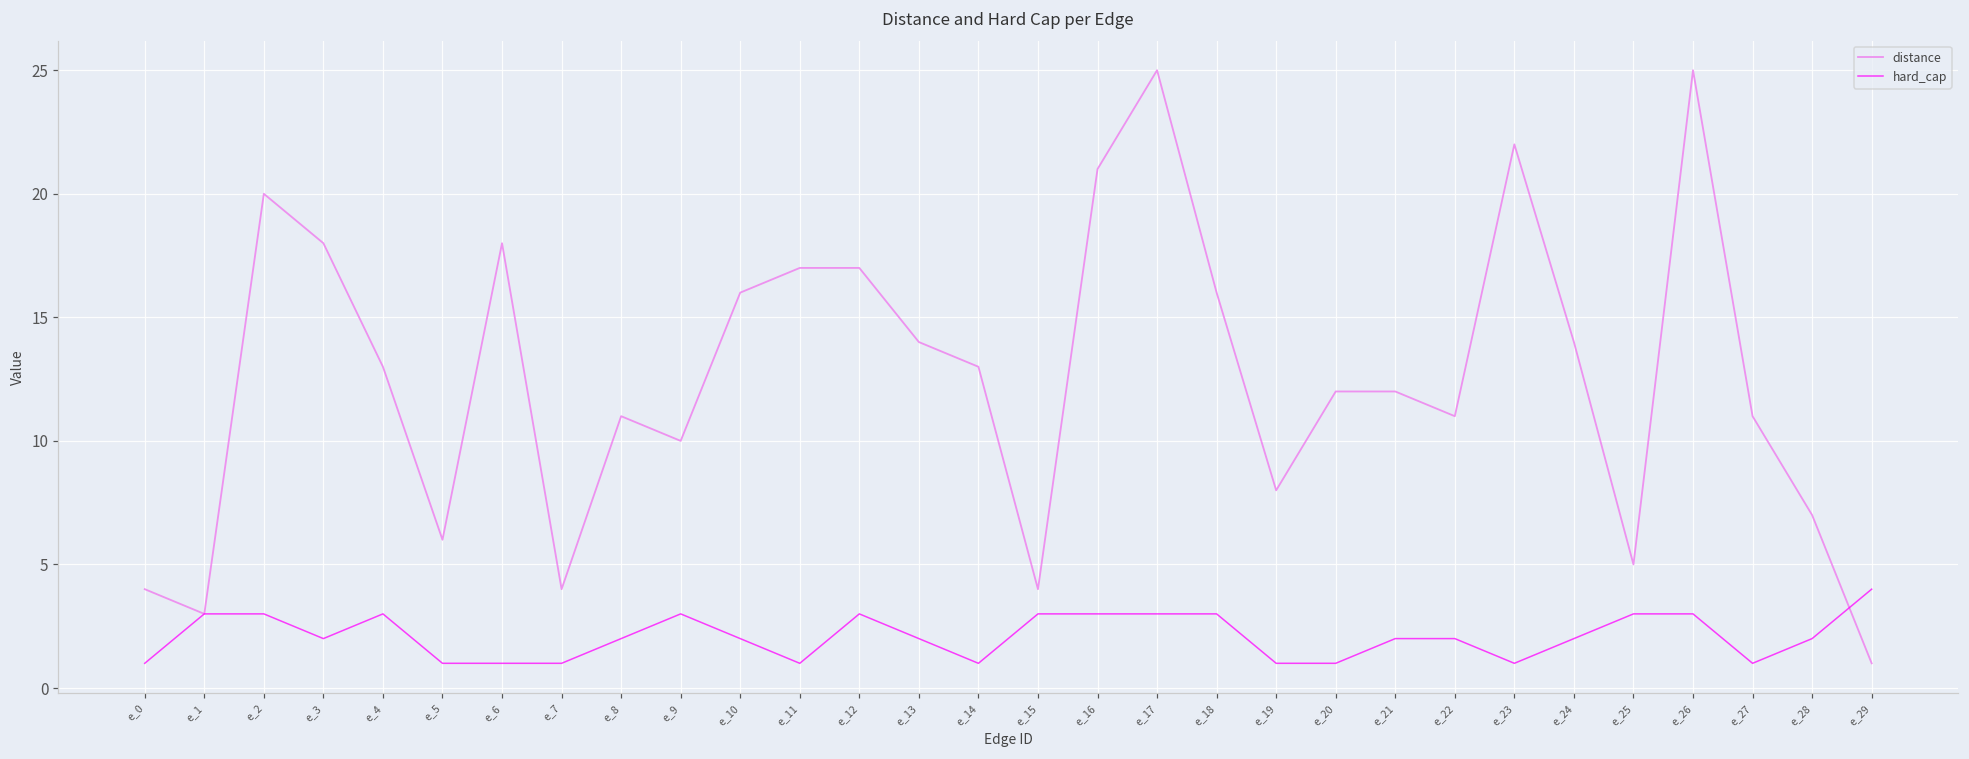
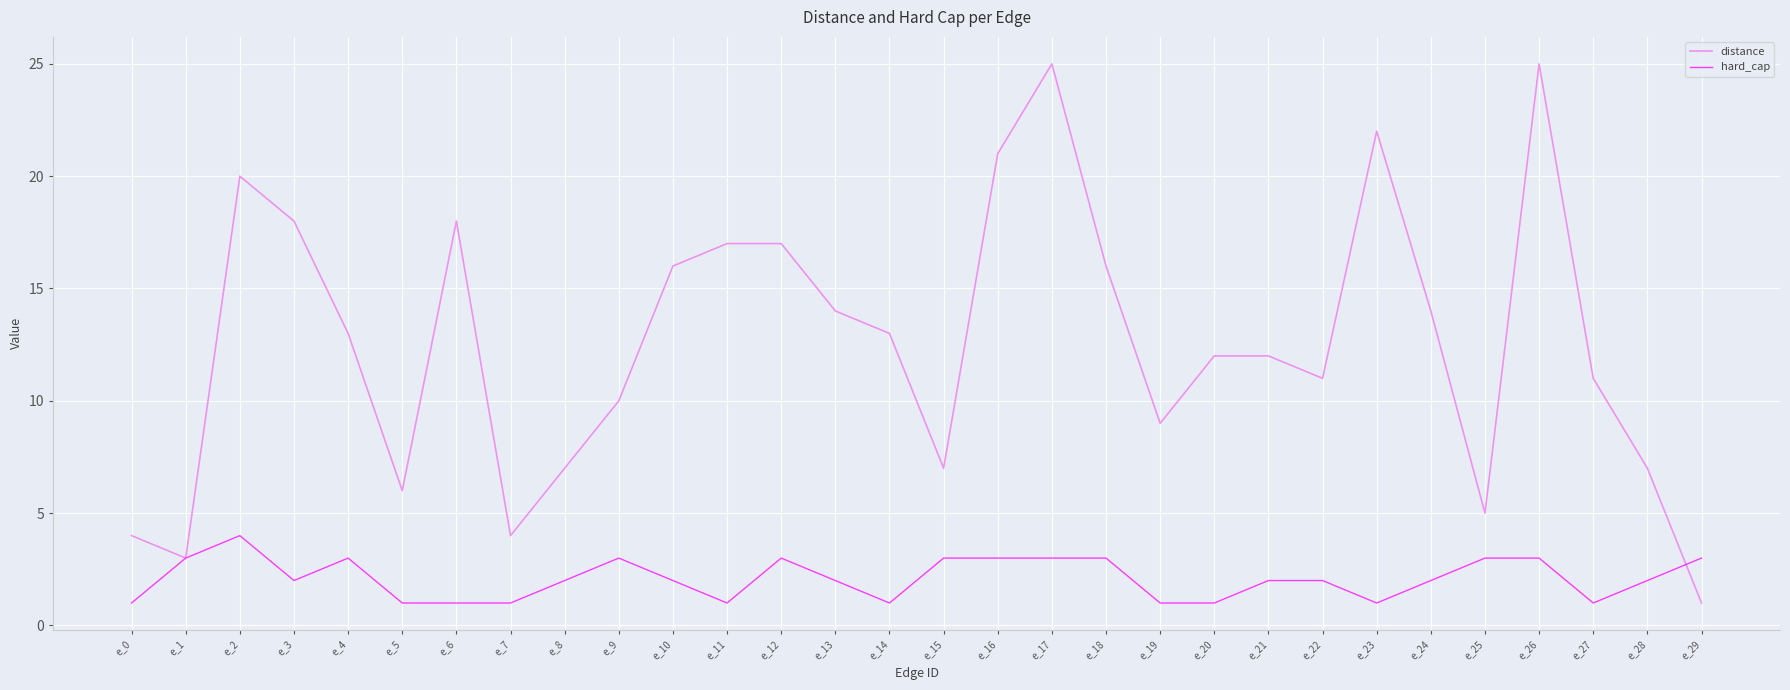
hard_cap, e_2: 3 -> 4
distance, e_8: 11 -> 7
distance, e_15: 4 -> 7
distance, e_19: 8 -> 9
hard_cap, e_29: 4 -> 3
